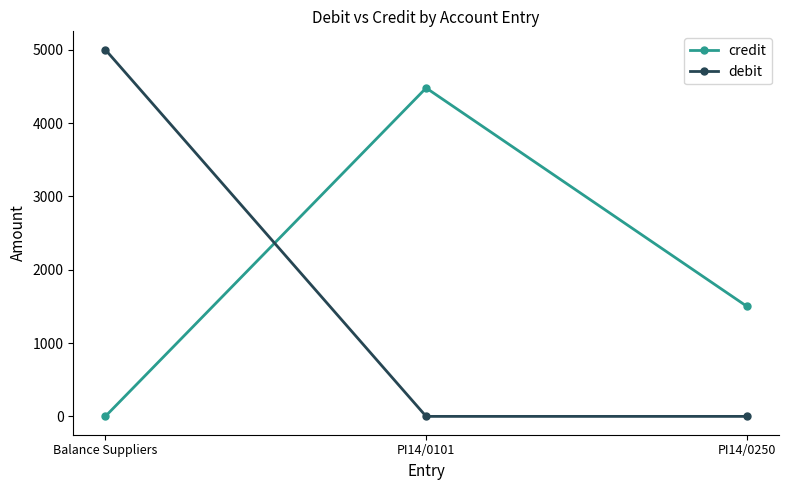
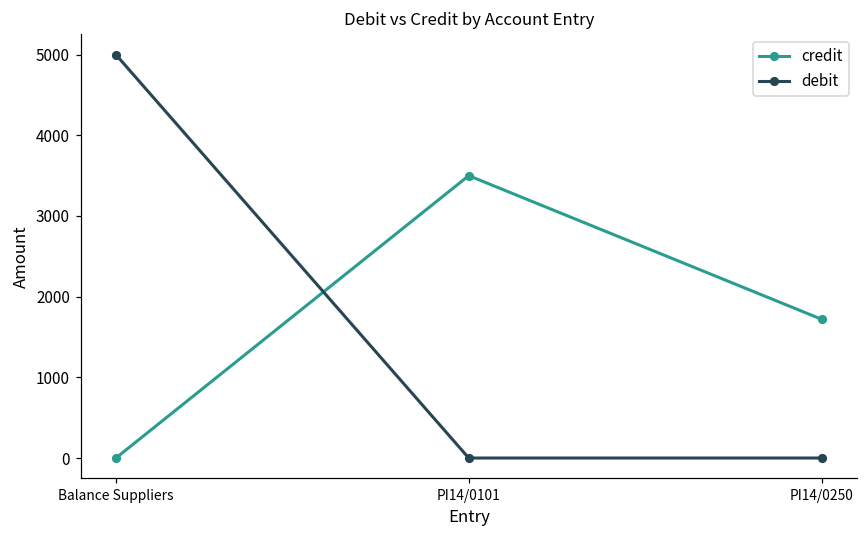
credit, PI14/0101: 4500 -> 3500
credit, PI14/0250: 1500 -> 1700
